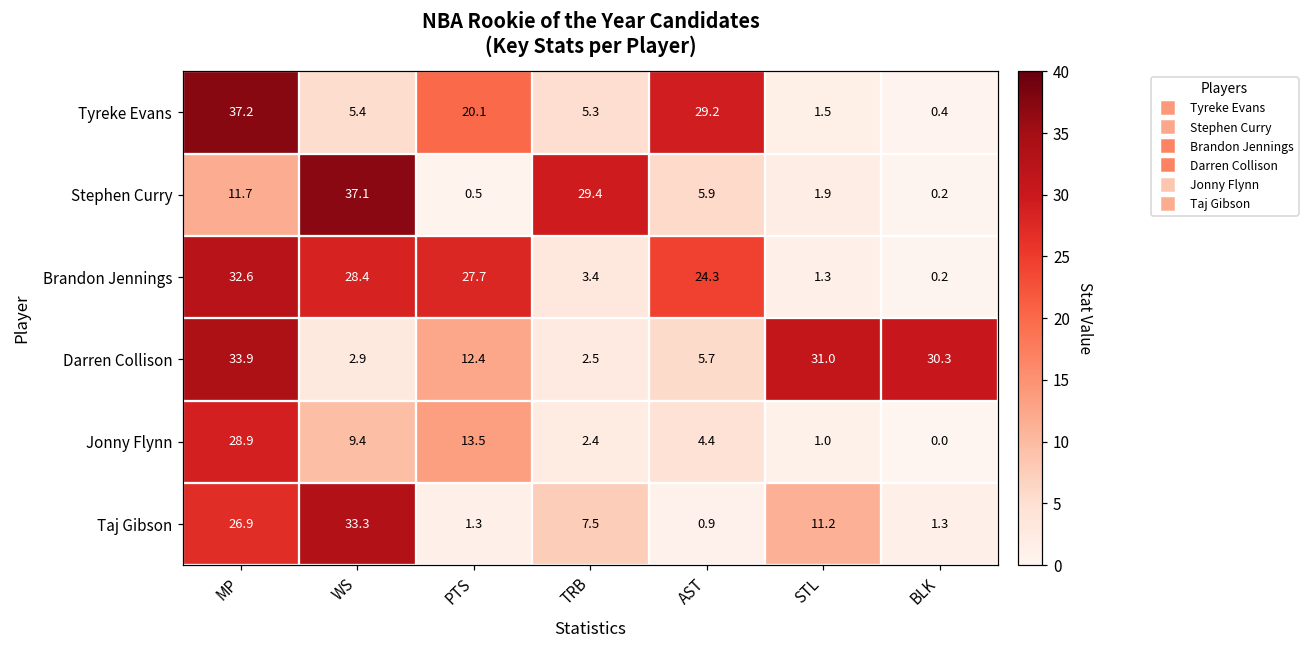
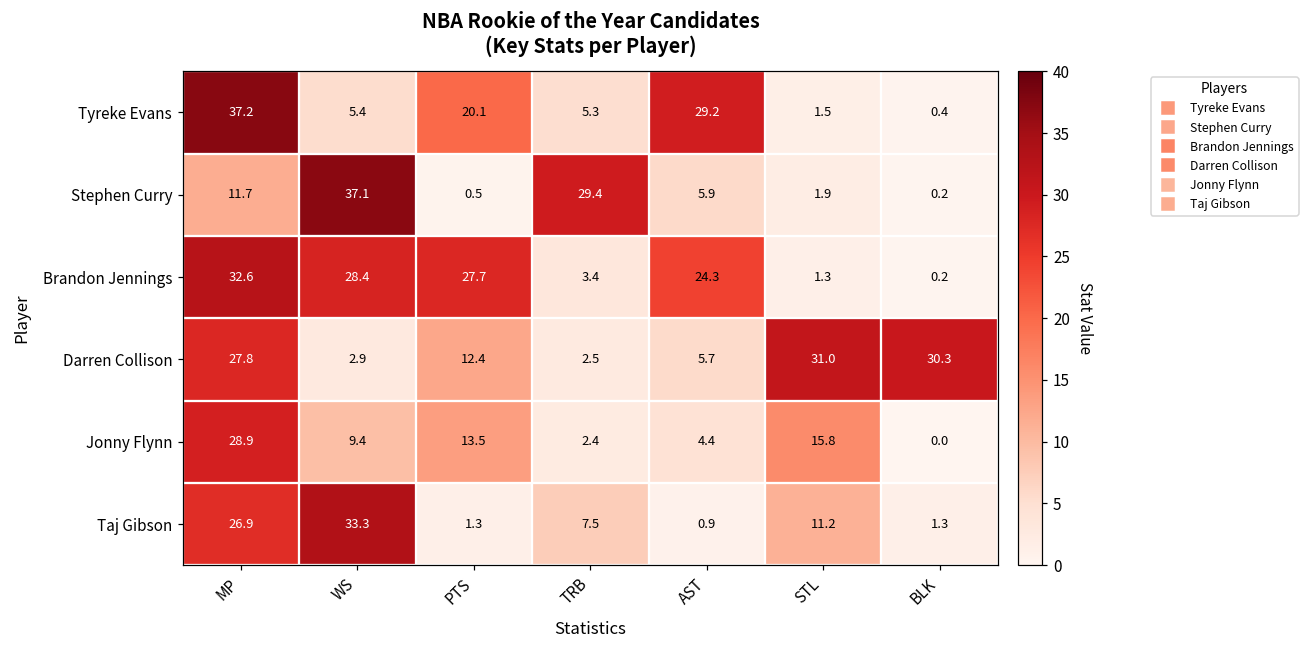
Darren Collison, MP: 33.9 -> 27.8
Jonny Flynn, STL: 1.0 -> 15.8
